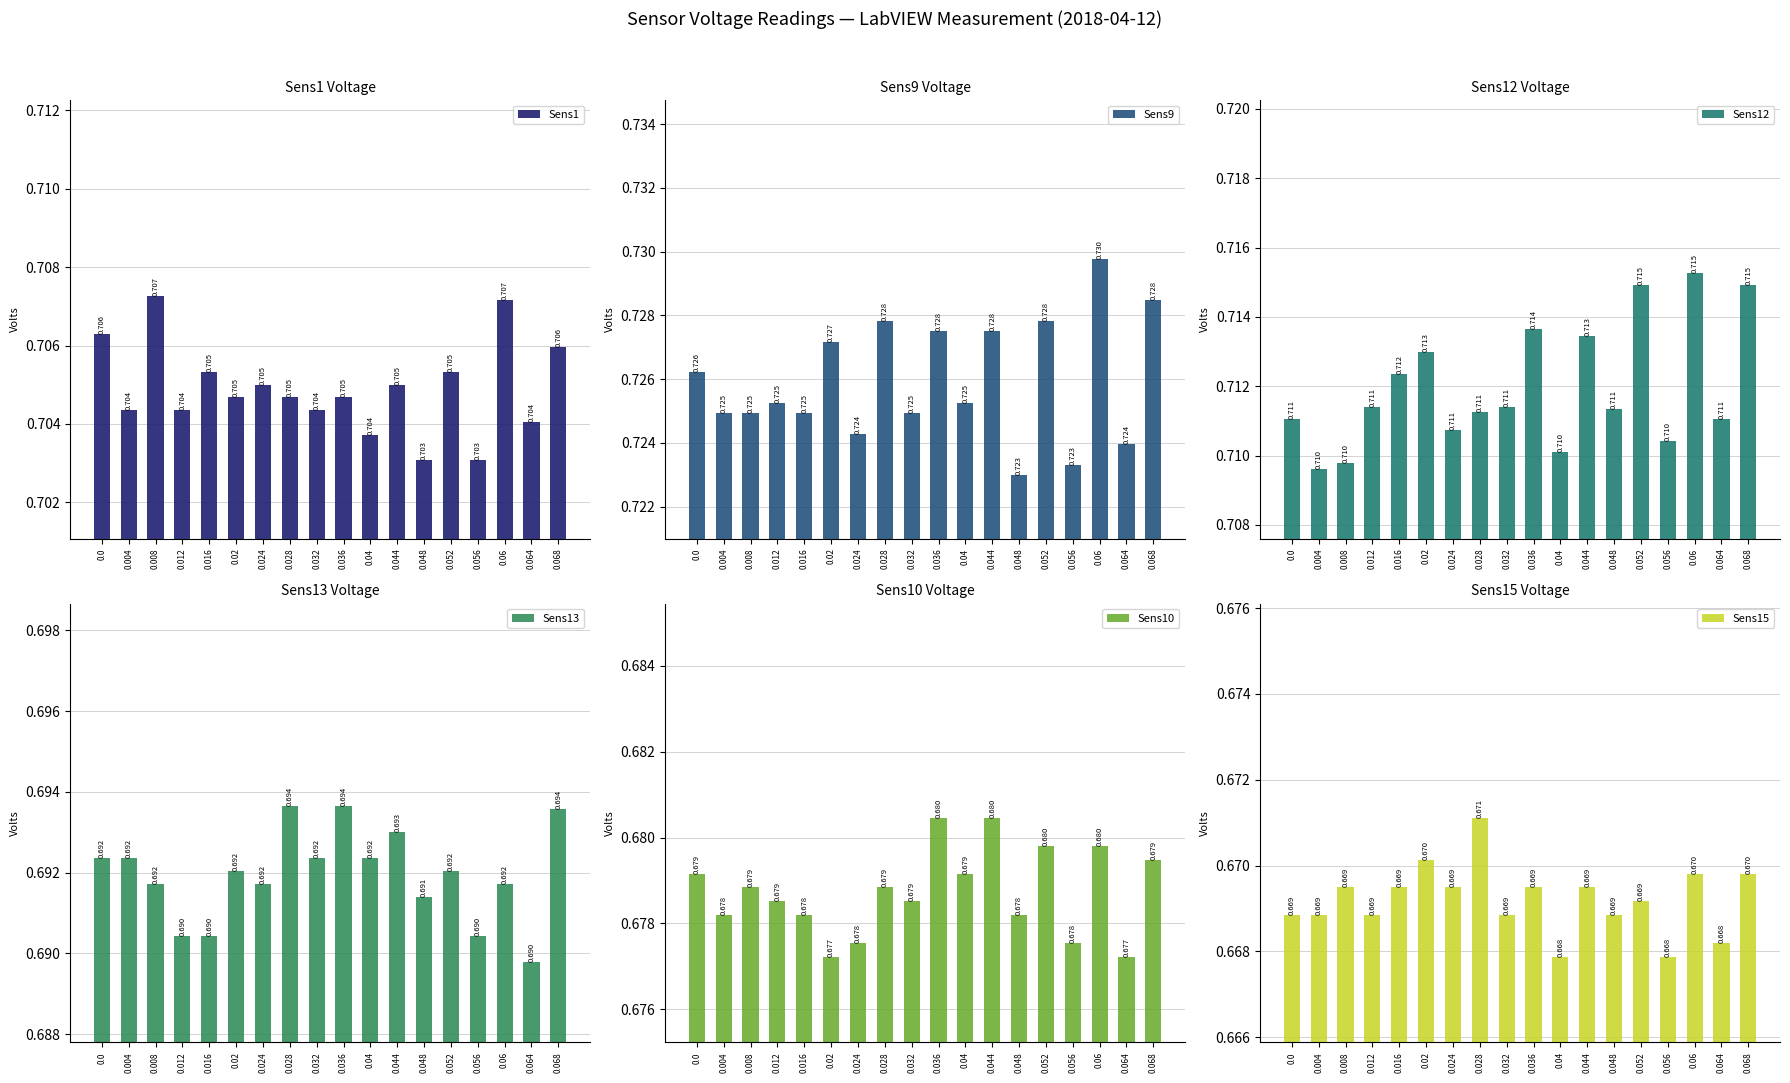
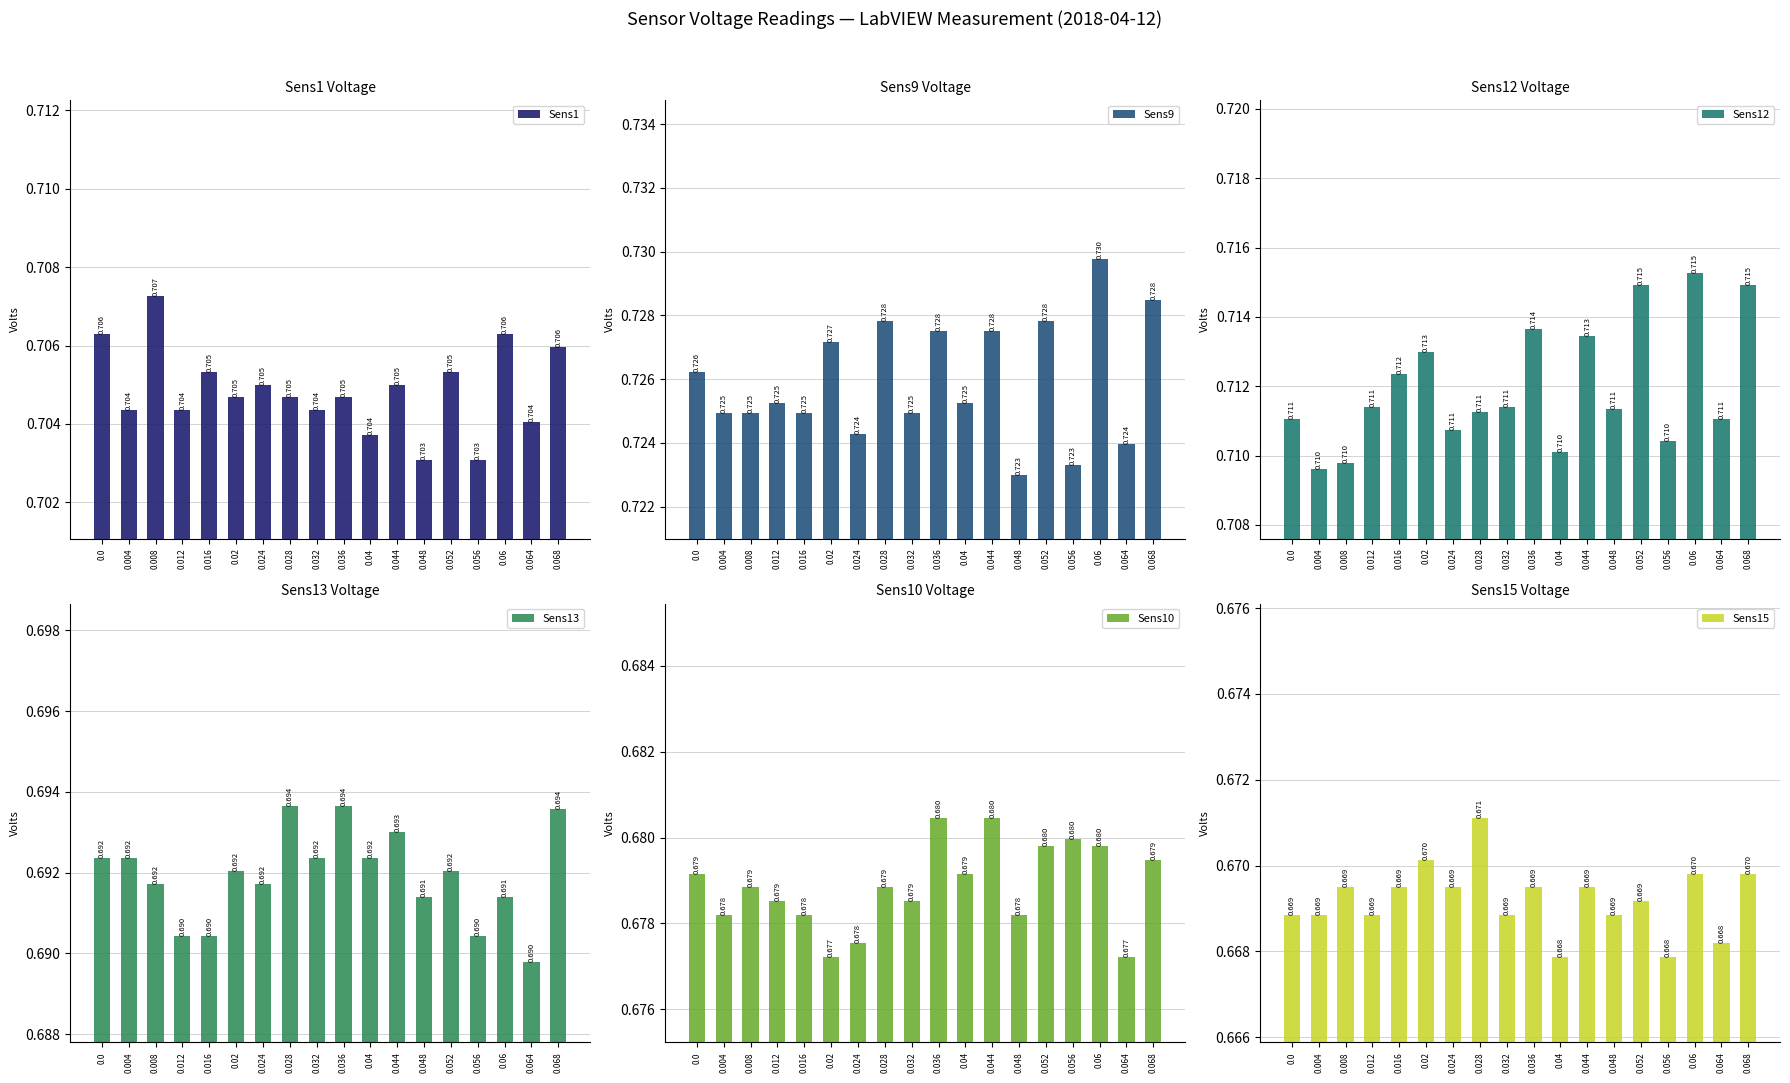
Sens1 Voltage, 0.06: 0.707 -> 0.706
Sens13 Voltage, 0.06: 0.692 -> 0.691
Sens10 Voltage, 0.056: 0.678 -> 0.680
